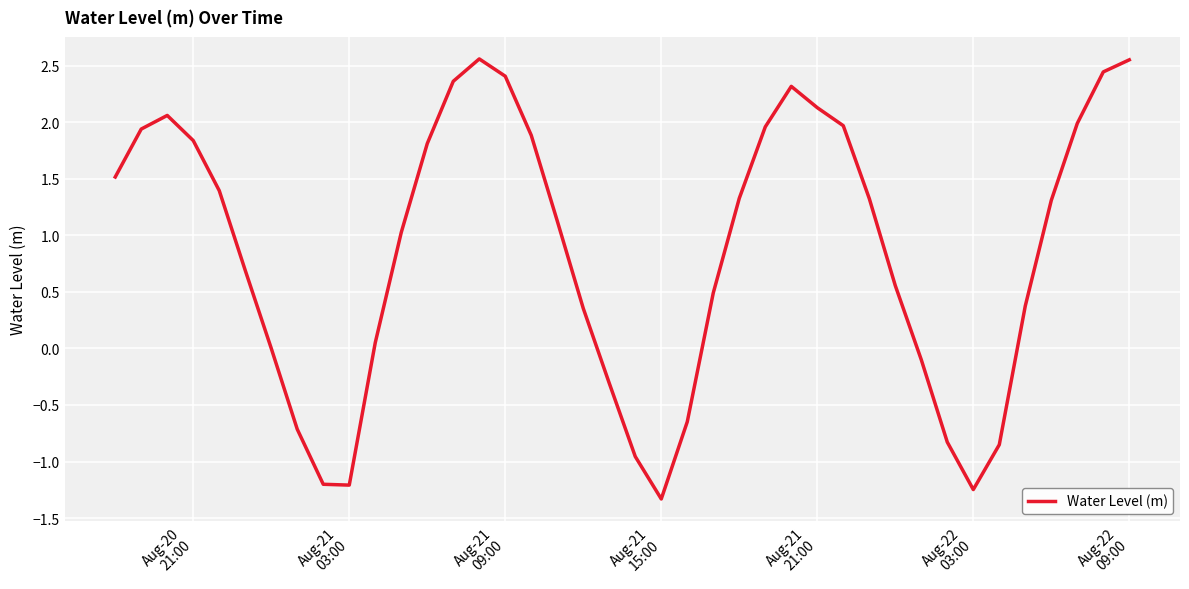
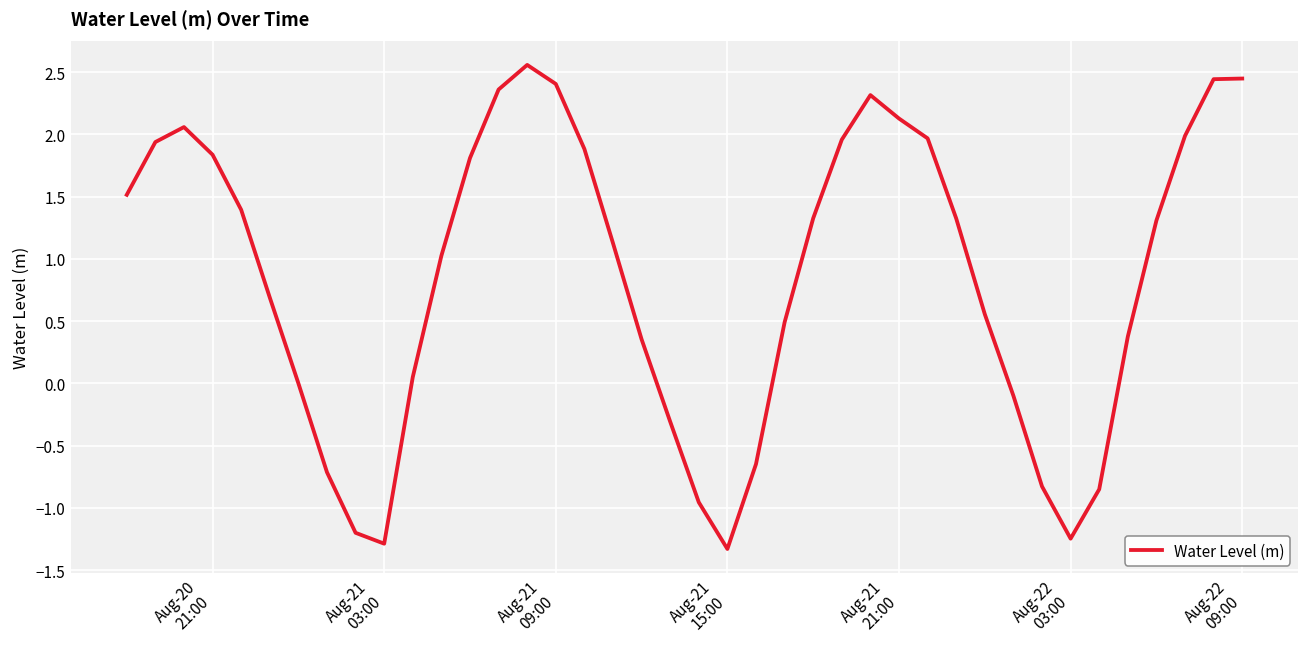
Aug-21 03:00: -1.21 -> -1.29
Aug-22 09:00: 2.55 -> 2.45
